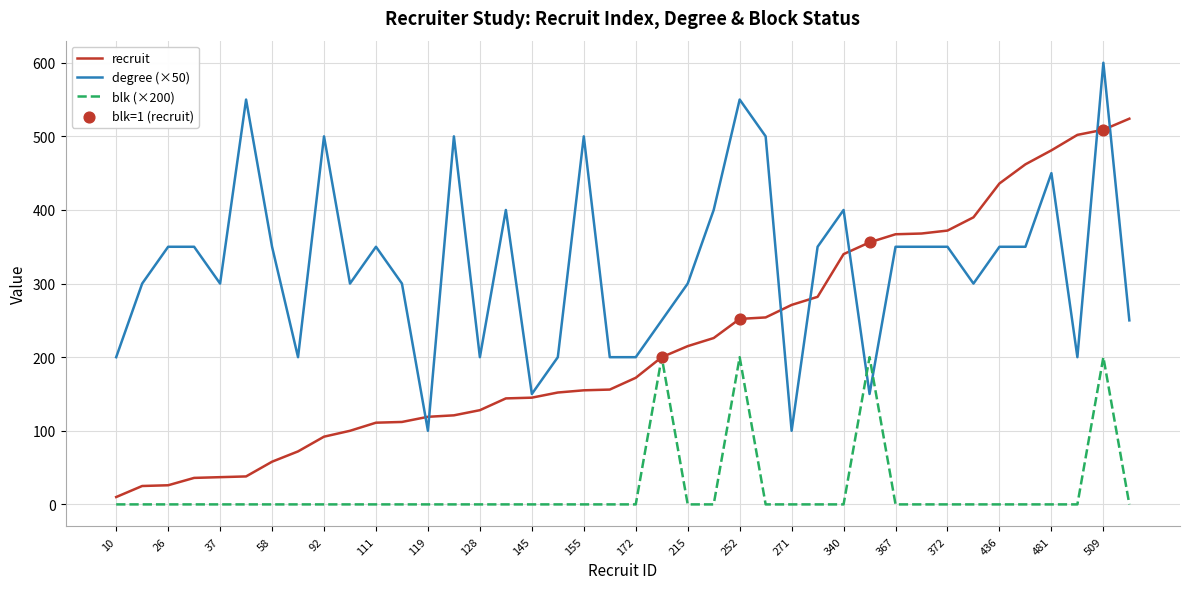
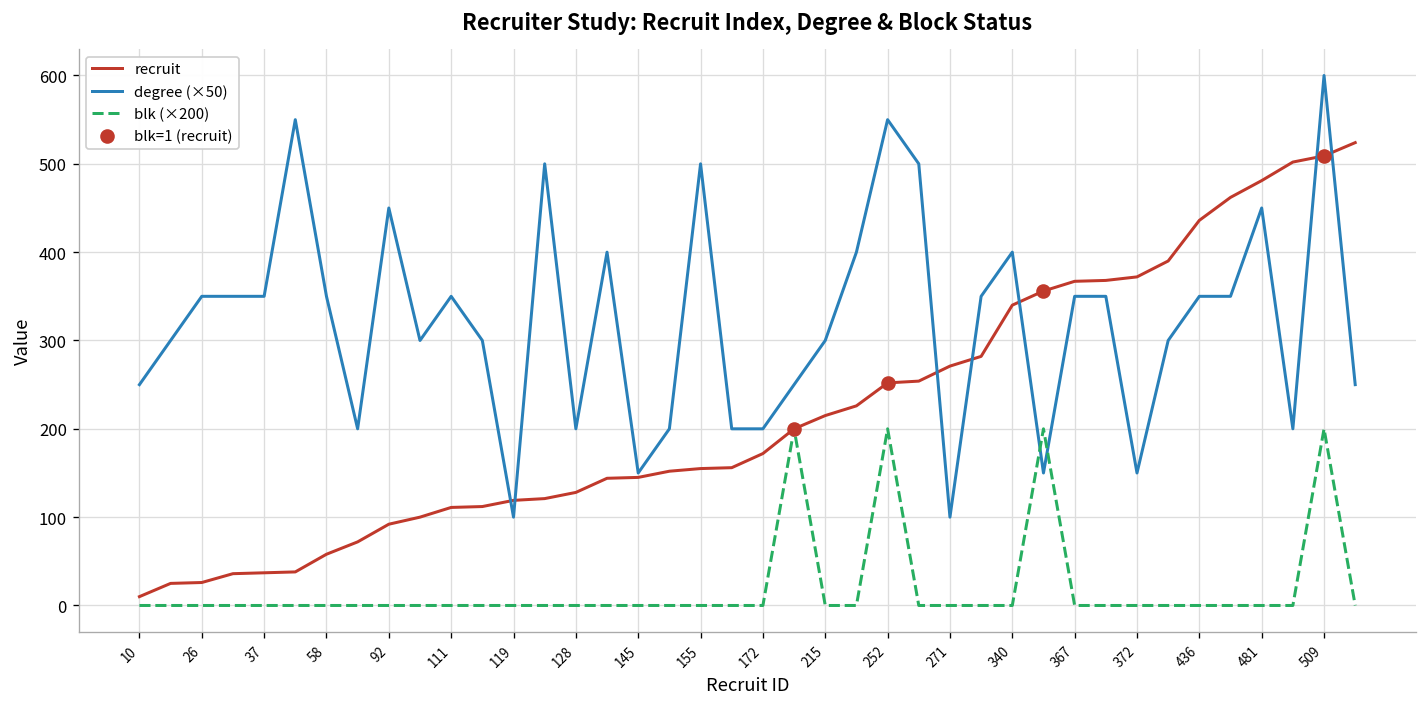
degree (×50), 10: 200 -> 250
degree (×50), 37: 300 -> 350
degree (×50), 92: 500 -> 450
degree (×50), 372: 350 -> 150
